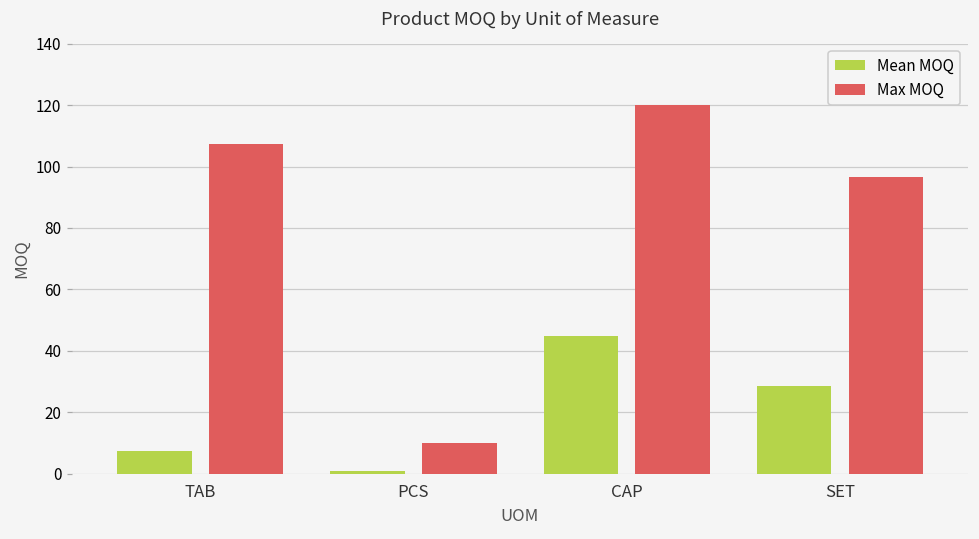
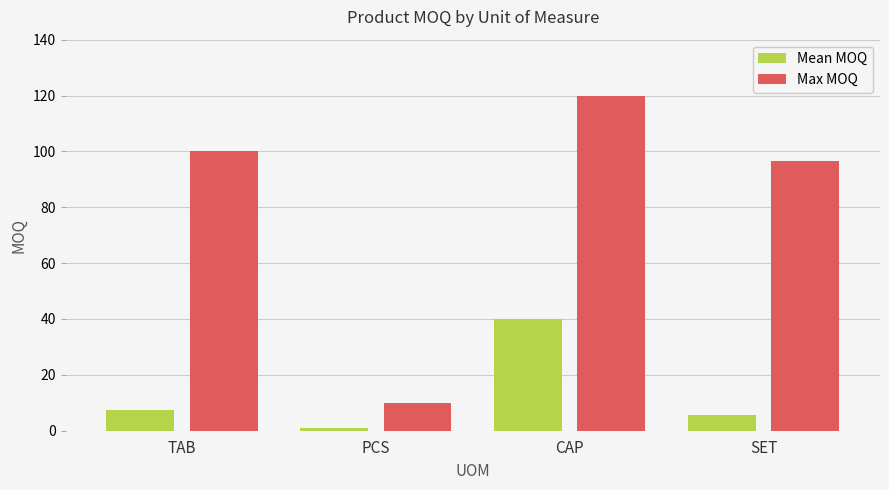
Max MOQ, TAB: 107 -> 100
Mean MOQ, CAP: 45 -> 40
Mean MOQ, SET: 29 -> 6
